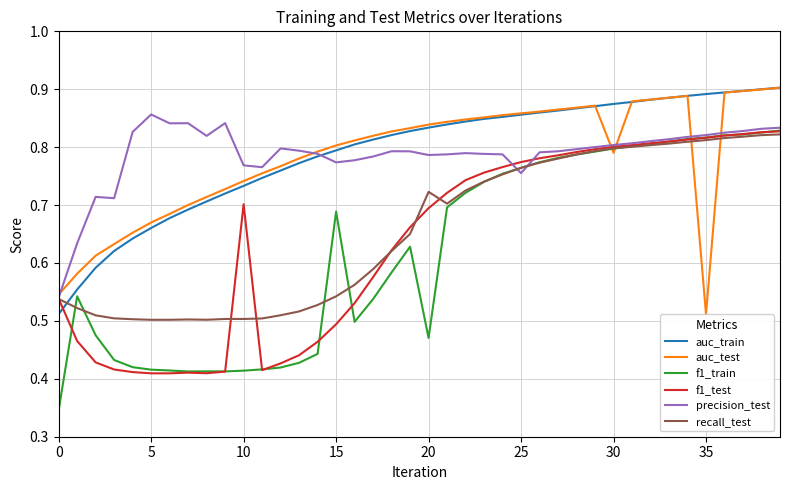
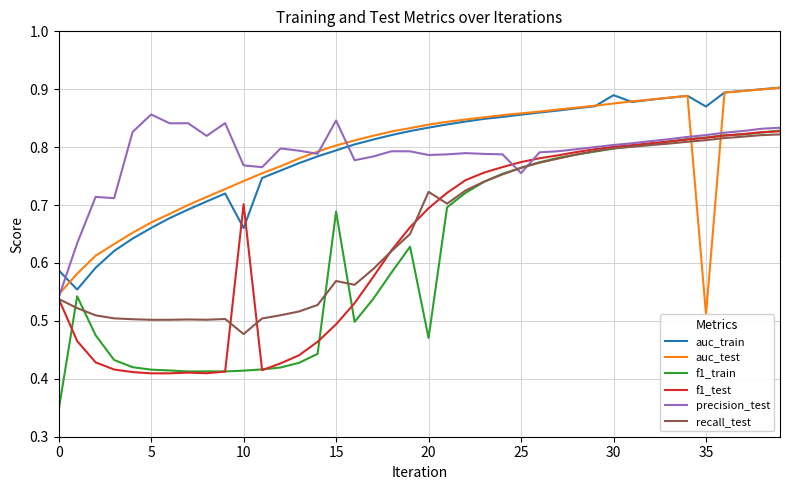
auc_train, 0: 0.51 -> 0.59
auc_train, 10: 0.73 -> 0.66
recall_test, 10: 0.50 -> 0.48
precision_test, 15: 0.77 -> 0.85
recall_test, 15: 0.54 -> 0.57
auc_train, 30: 0.87 -> 0.89
auc_test, 30: 0.79 -> 0.88
auc_train, 35: 0.89 -> 0.87
